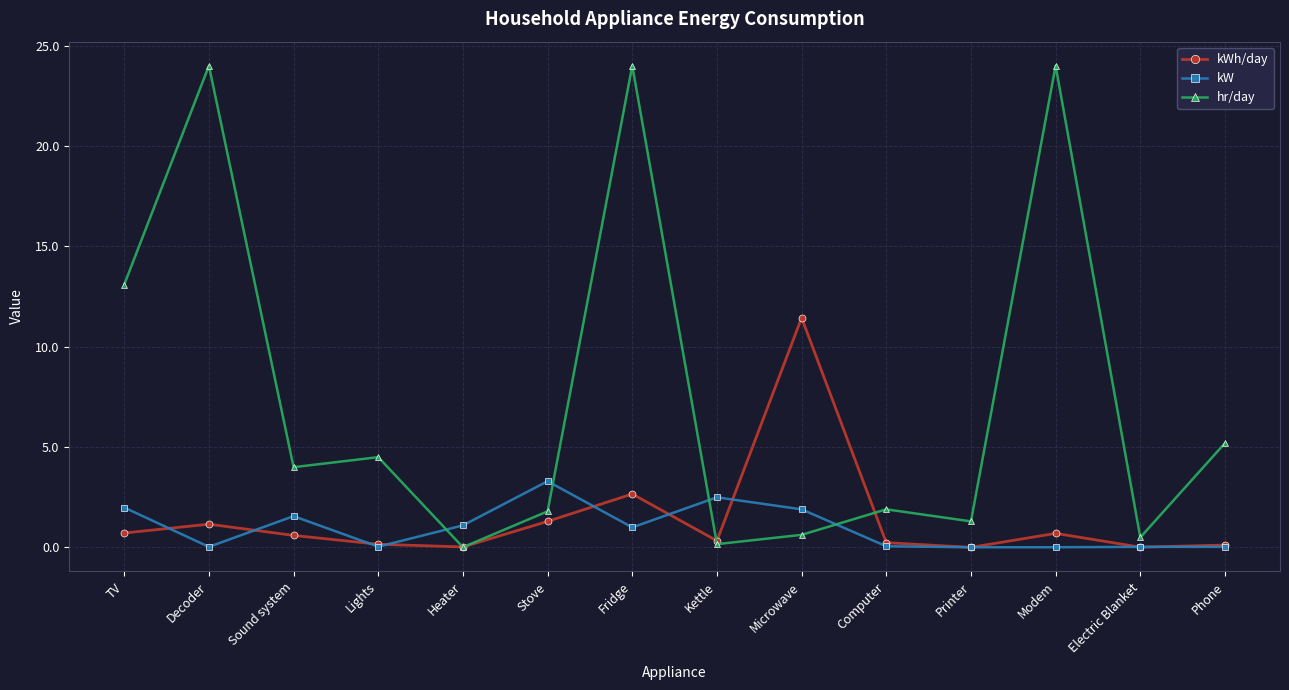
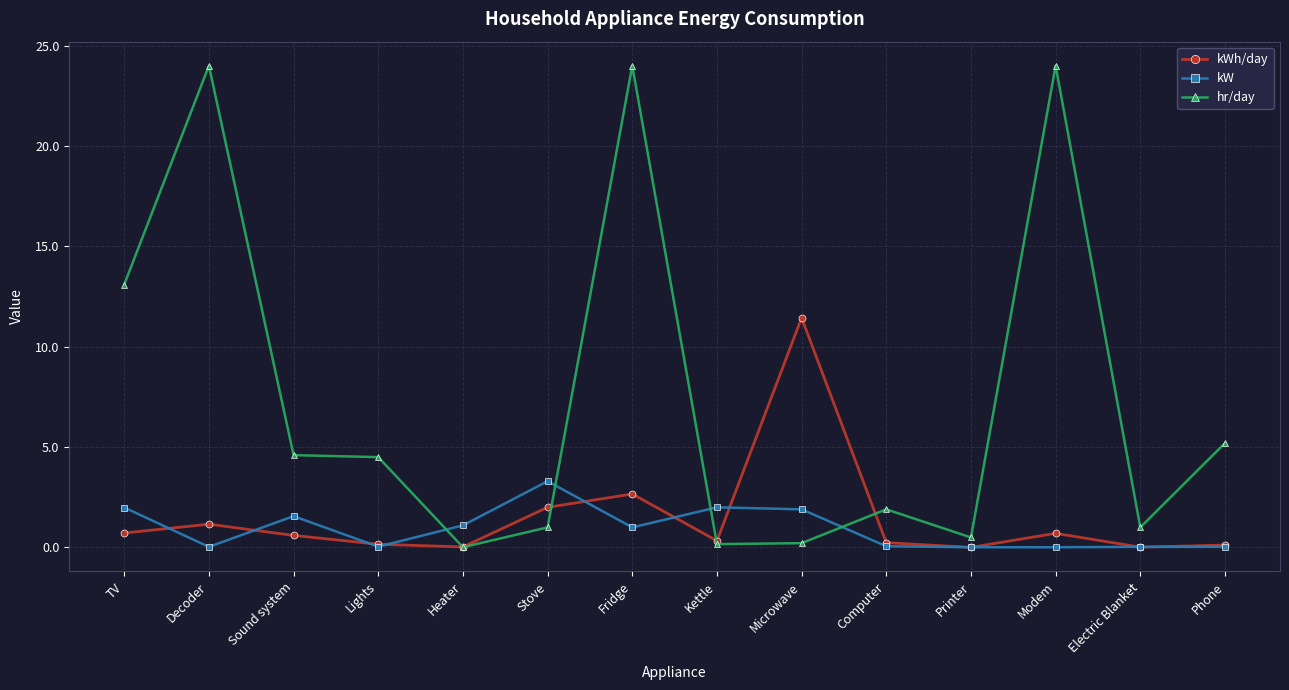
hr/day, Sound system: 4.0 -> 4.6
kWh/day, Stove: 1.3 -> 2.0
hr/day, Stove: 1.8 -> 1.0
kW, Kettle: 2.5 -> 2.0
hr/day, Microwave: 0.6 -> 0.2
hr/day, Printer: 1.3 -> 0.5
hr/day, Electric Blanket: 0.5 -> 1.0
